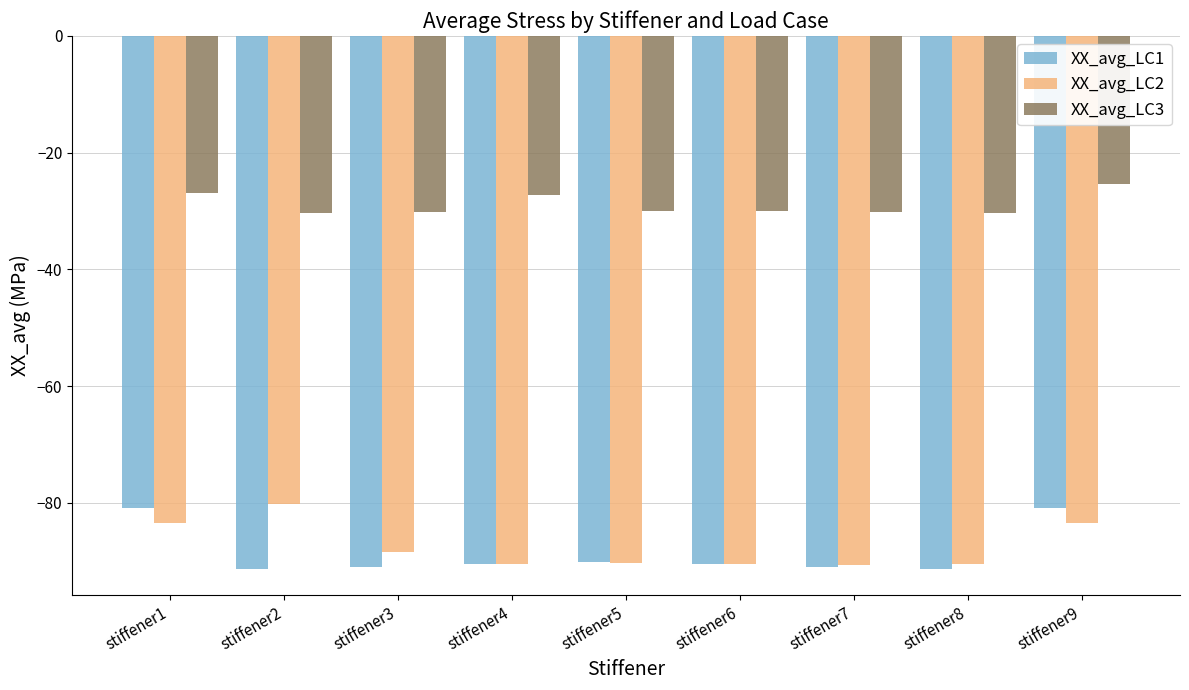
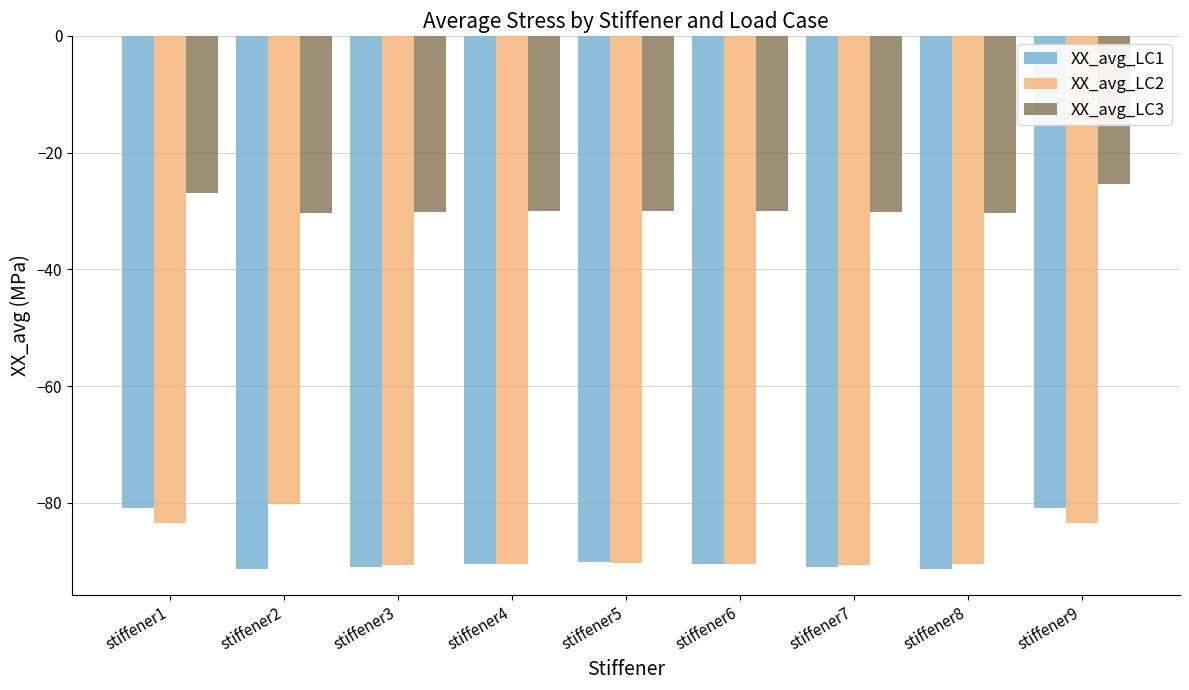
XX_avg_LC2, stiffener3: -88 -> -91
XX_avg_LC3, stiffener4: -27 -> -30
